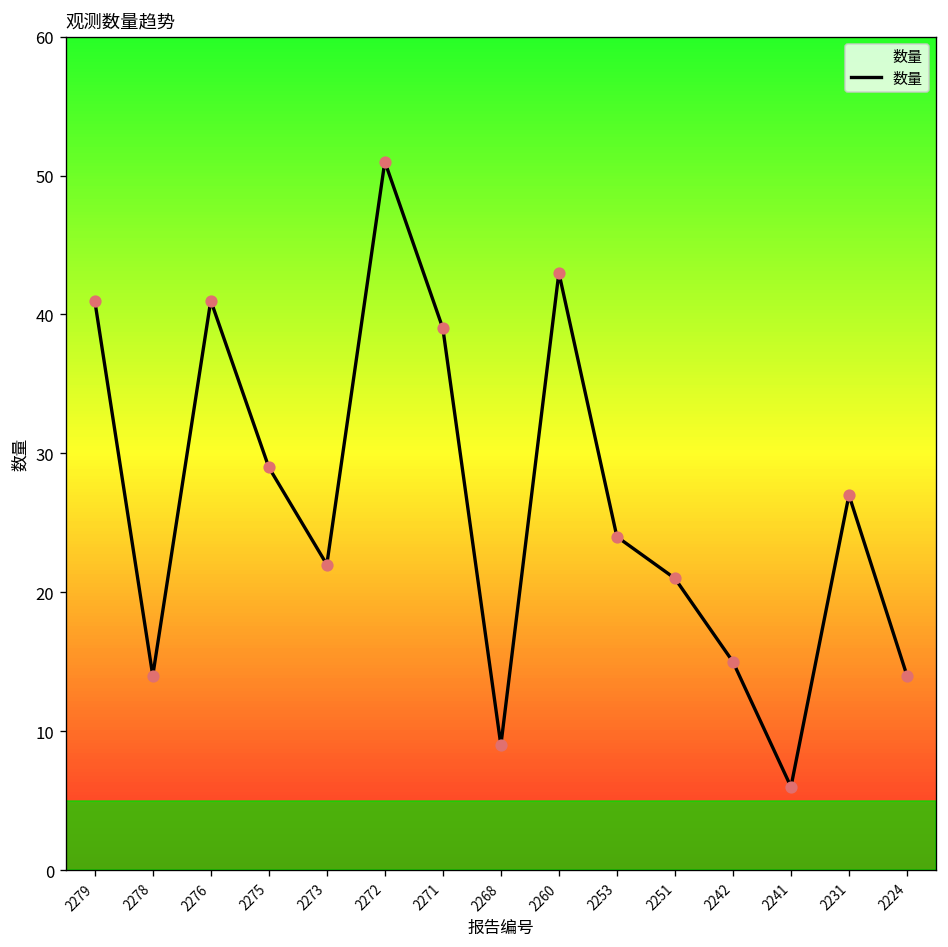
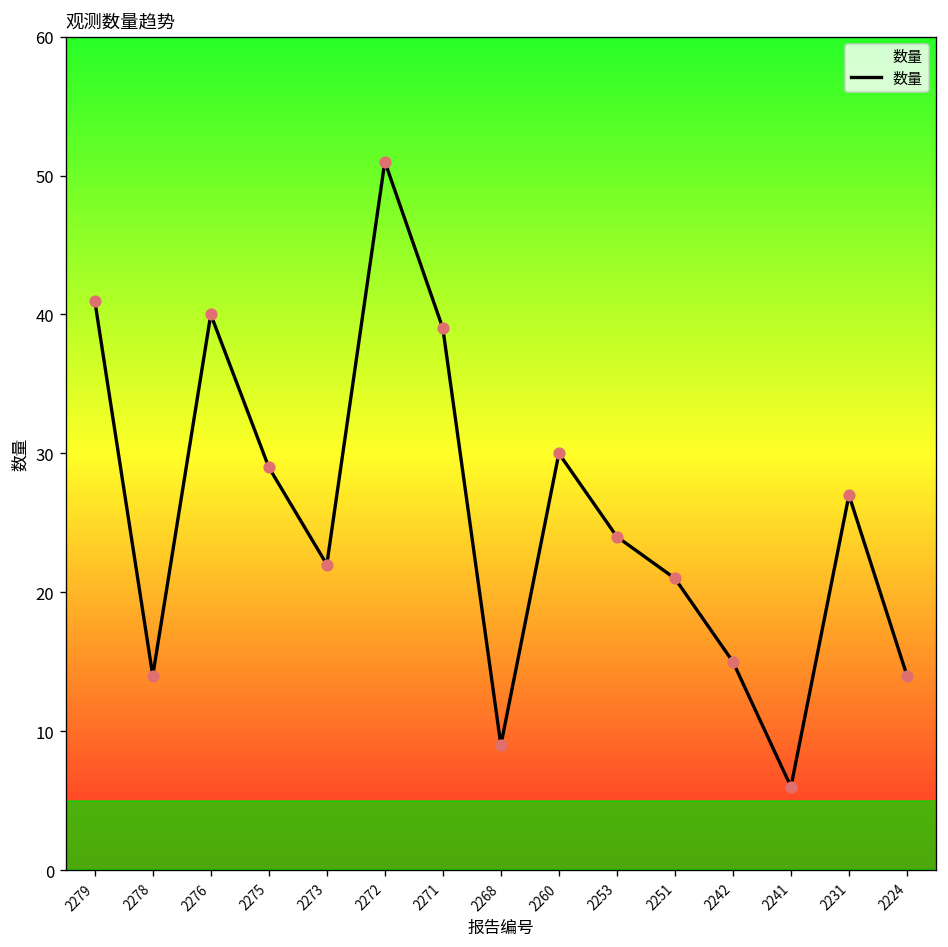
2276: 41 -> 40
2260: 43 -> 30
